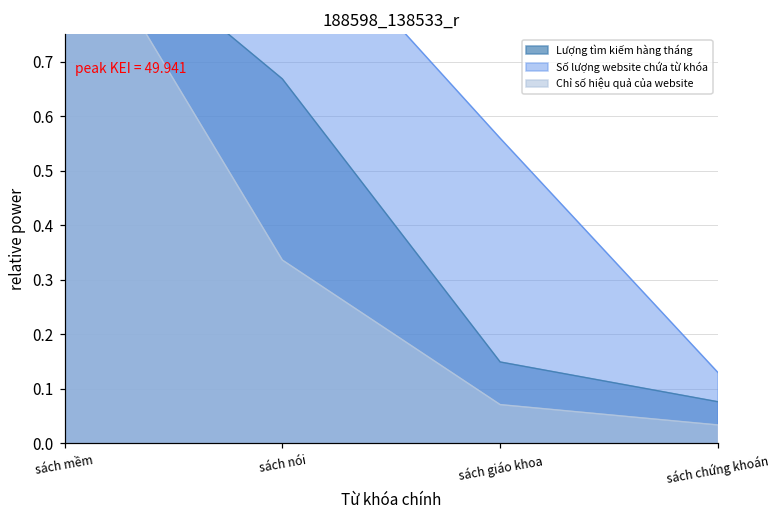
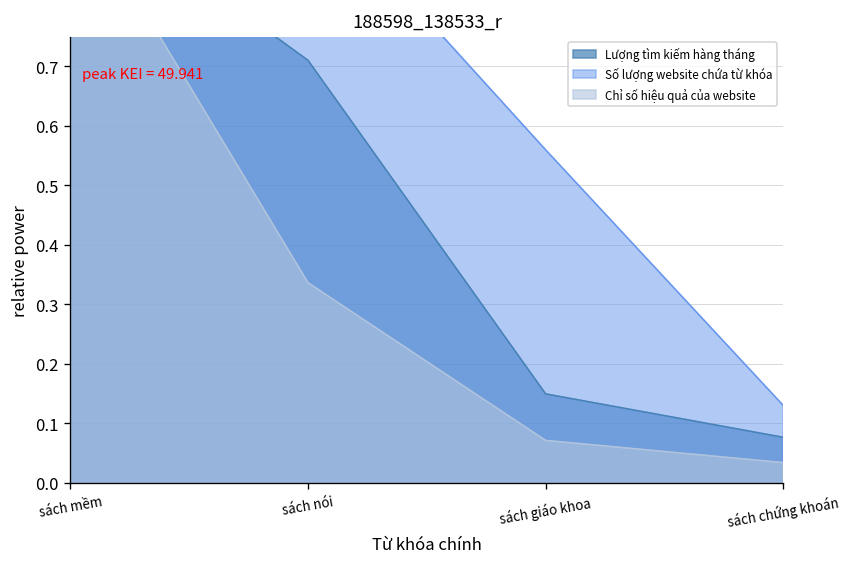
Lượng tìm kiếm hàng tháng, sách nói: 0.67 -> 0.71
